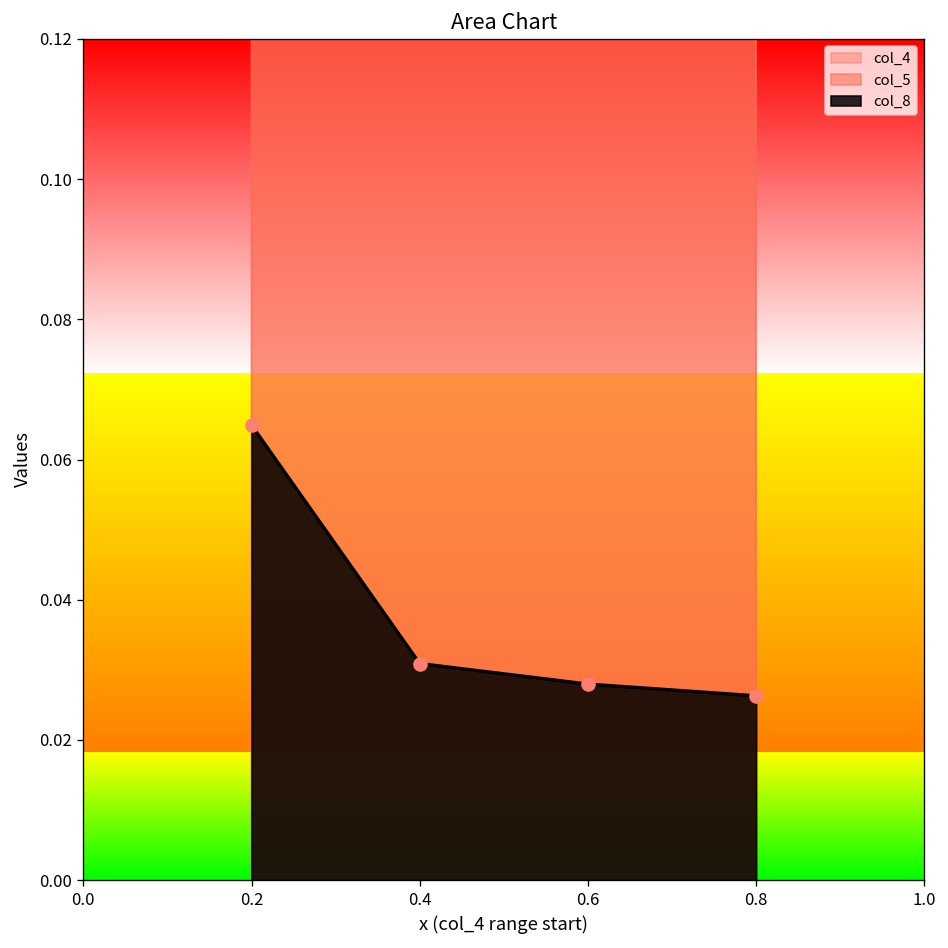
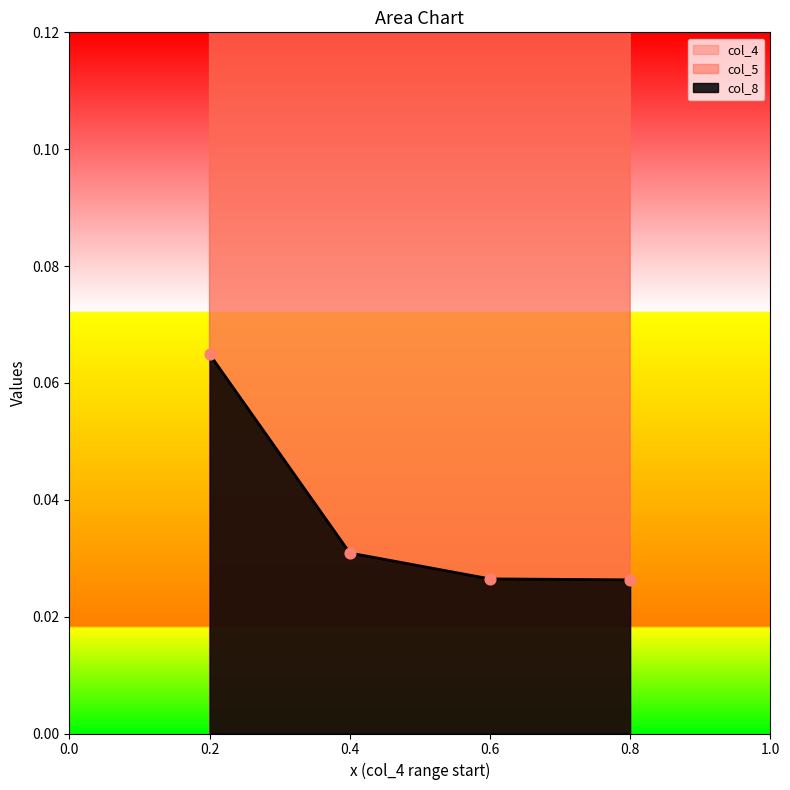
col_8, 0.6: 0.028 -> 0.026
